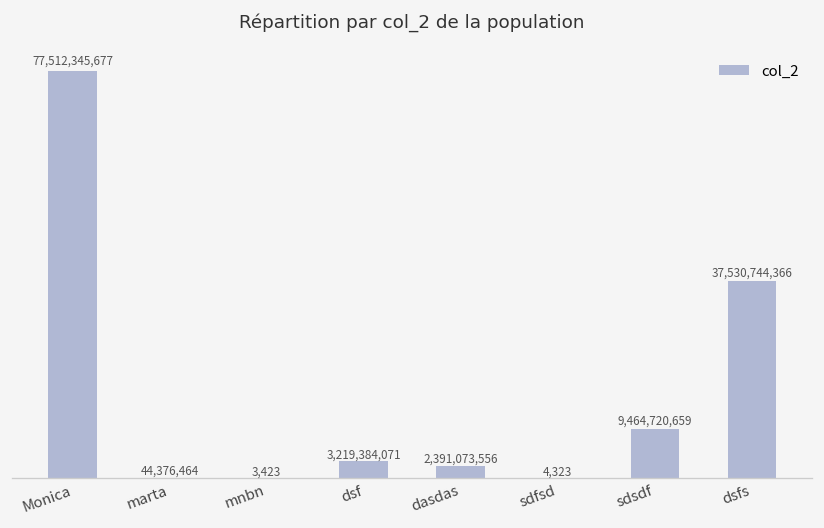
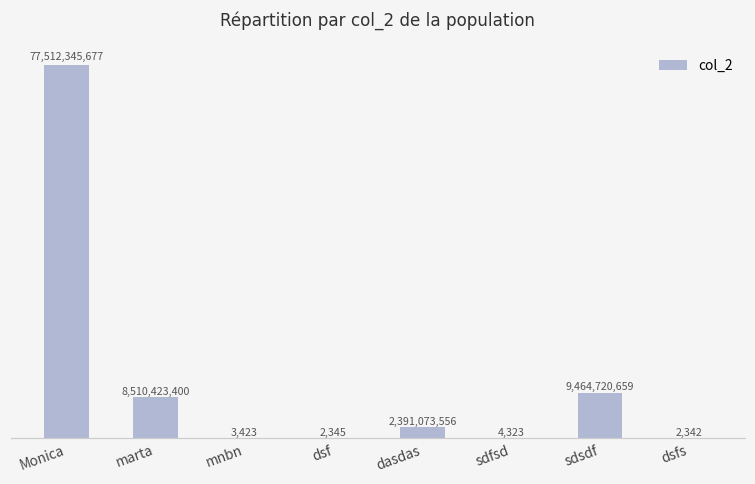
marta: 44,376,464 -> 8,510,423,400
dsf: 3,219,384,071 -> 2,345
dsfs: 37,530,744,366 -> 2,342
